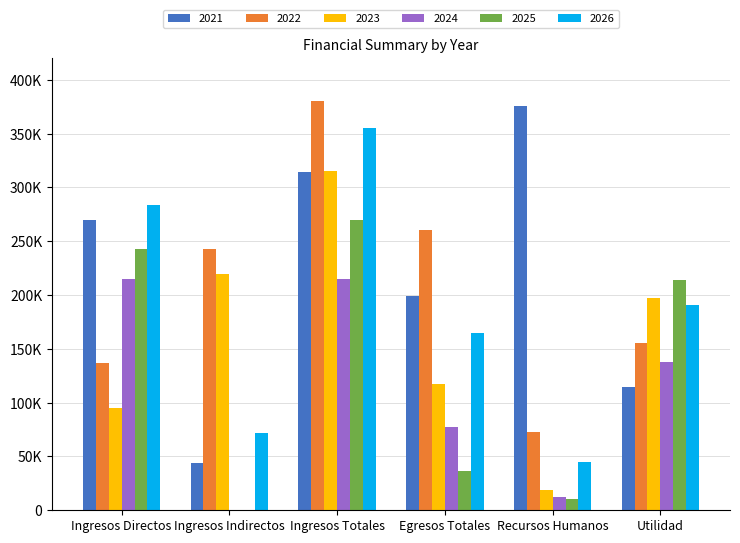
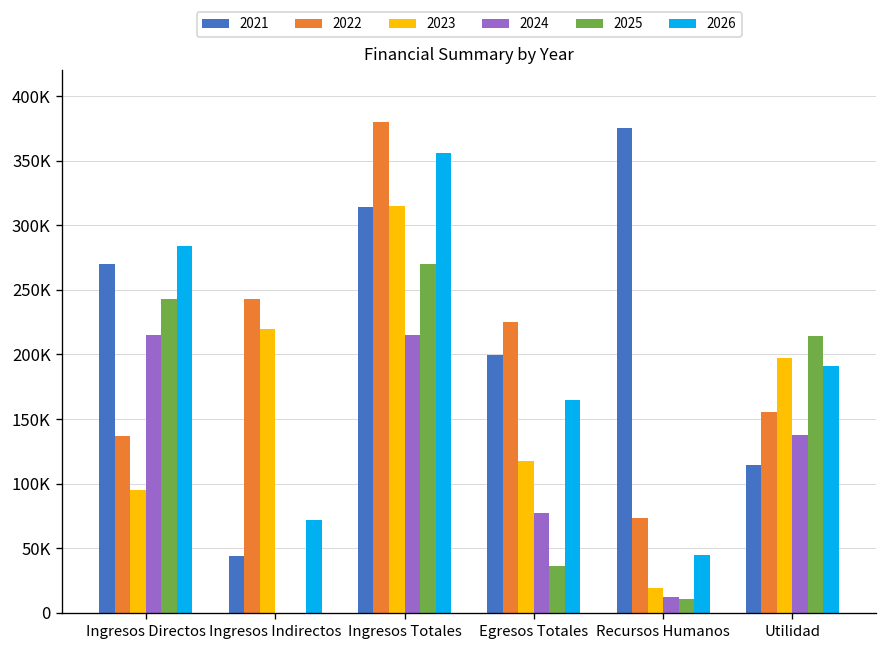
2022, Egresos Totales: 260000 -> 225000
